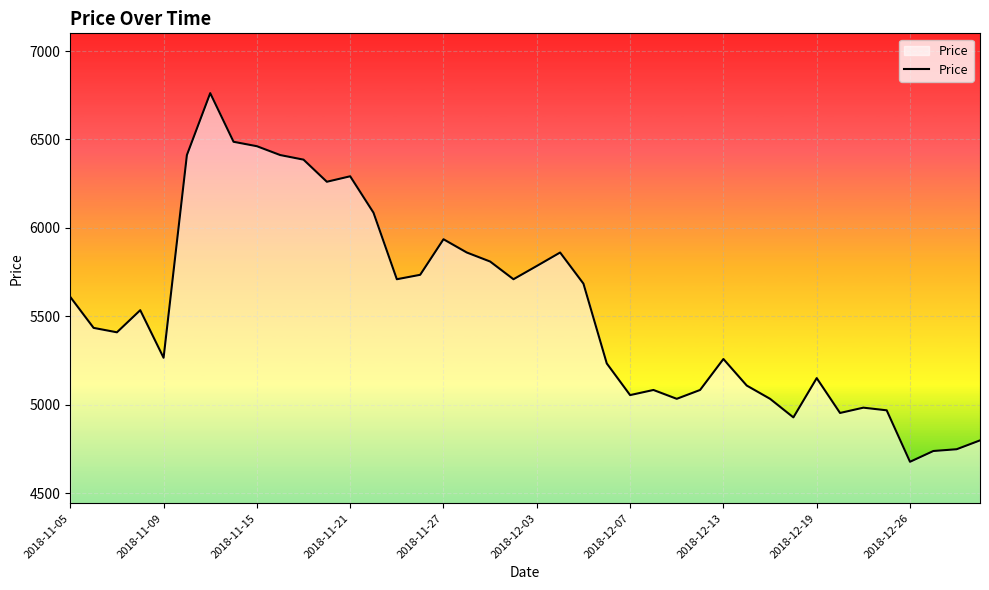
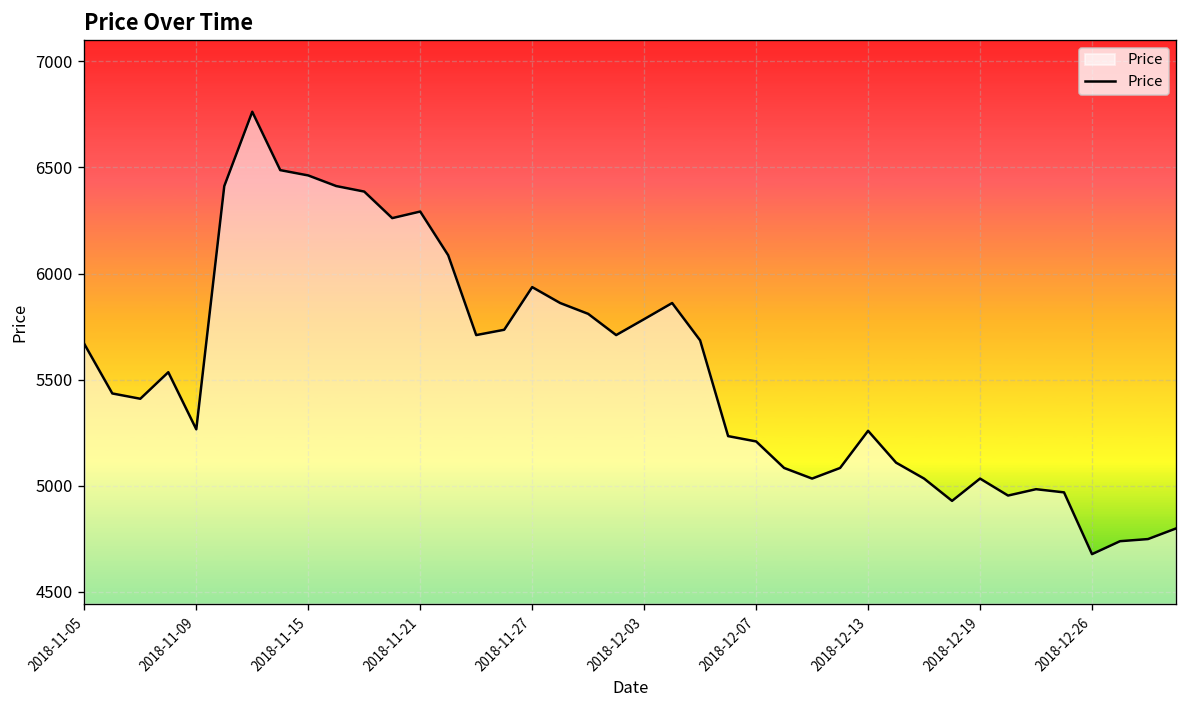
2018-11-05: 5610 -> 5670
2018-12-07: 5060 -> 5210
2018-12-19: 5150 -> 5030
